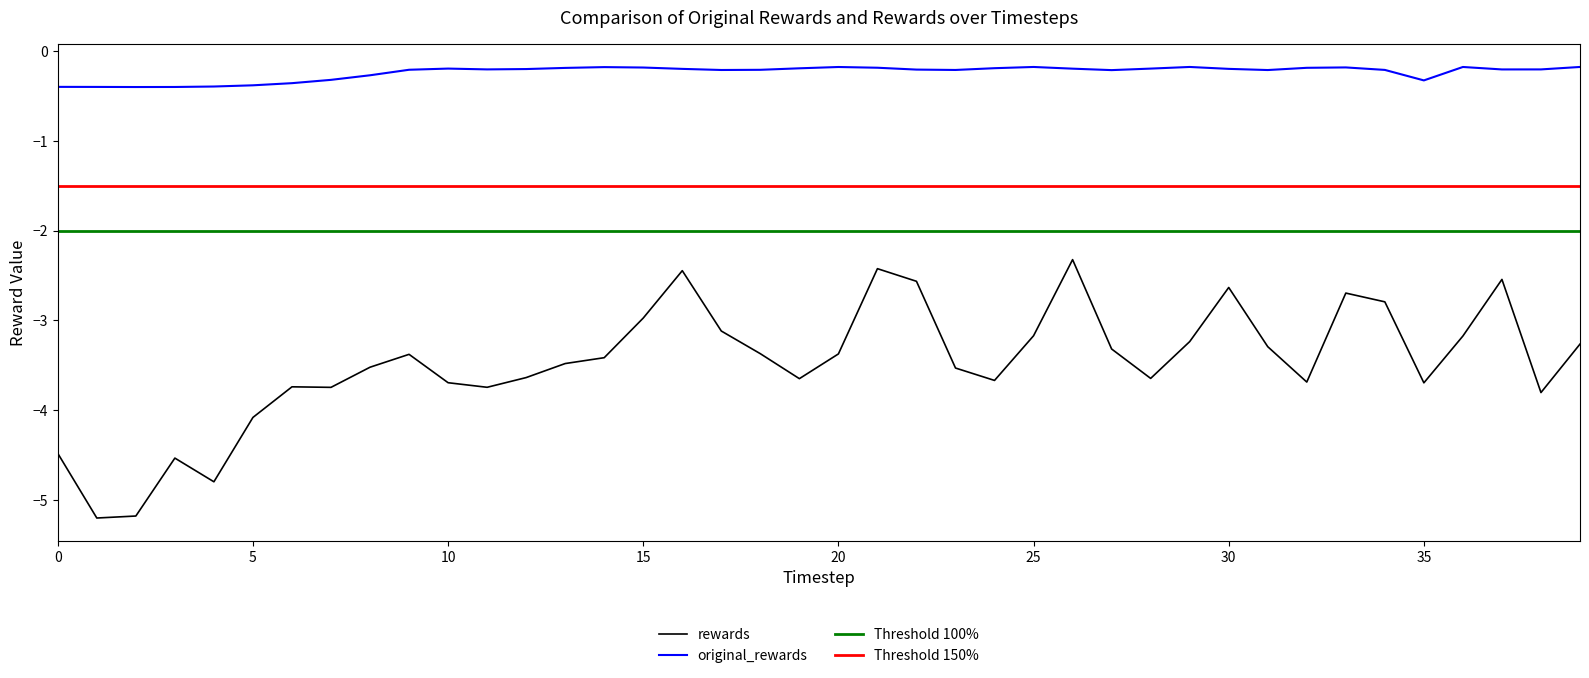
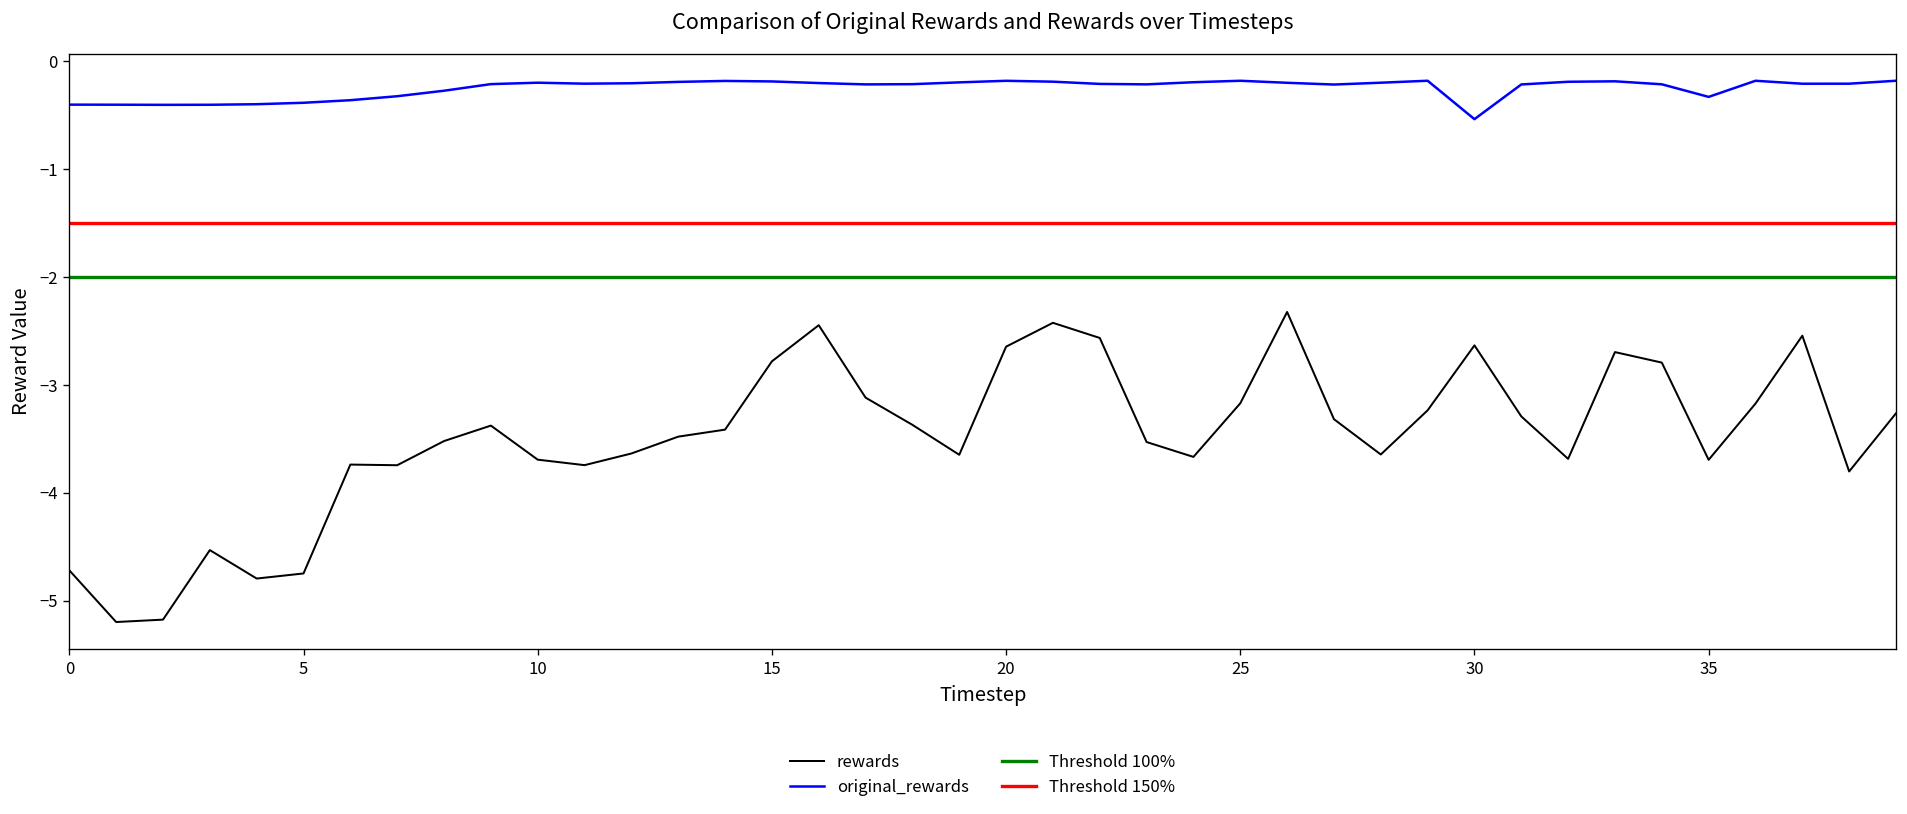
rewards, 0: -4.5 -> -4.7
rewards, 5: -4.1 -> -4.7
rewards, 15: -3.0 -> -2.8
rewards, 20: -3.4 -> -2.6
original_rewards, 30: -0.2 -> -0.5
